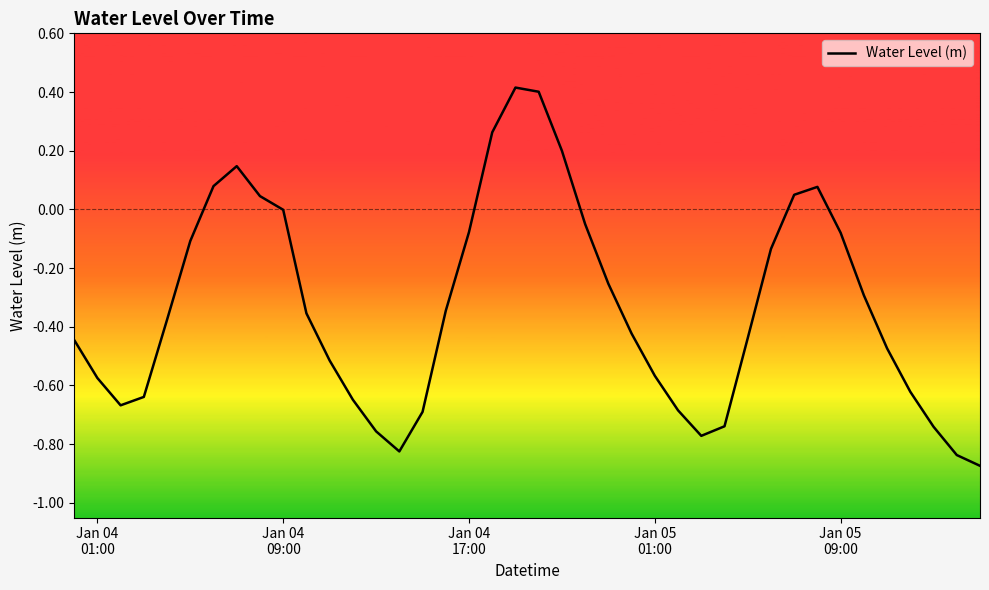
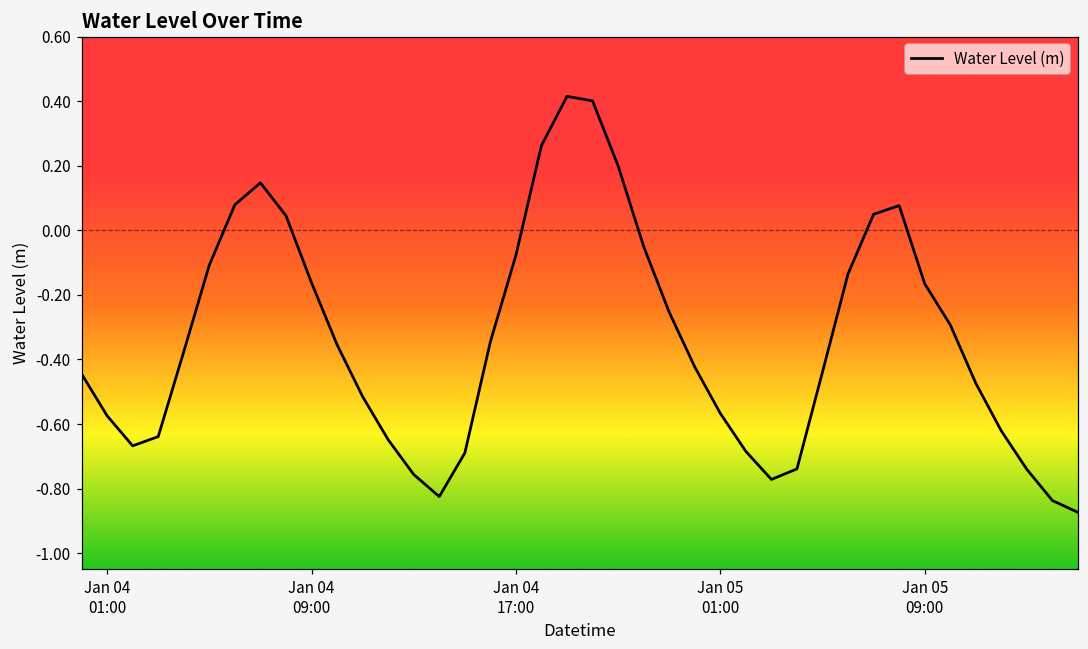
Jan 04 09:00: 0.00 -> -0.16
Jan 05 09:00: -0.08 -> -0.17
